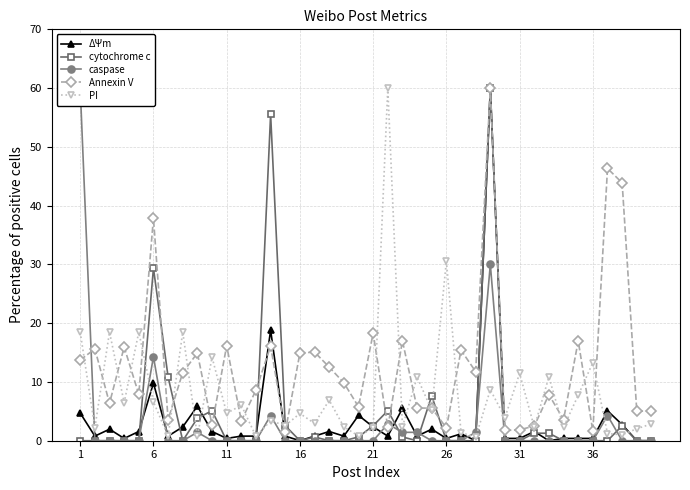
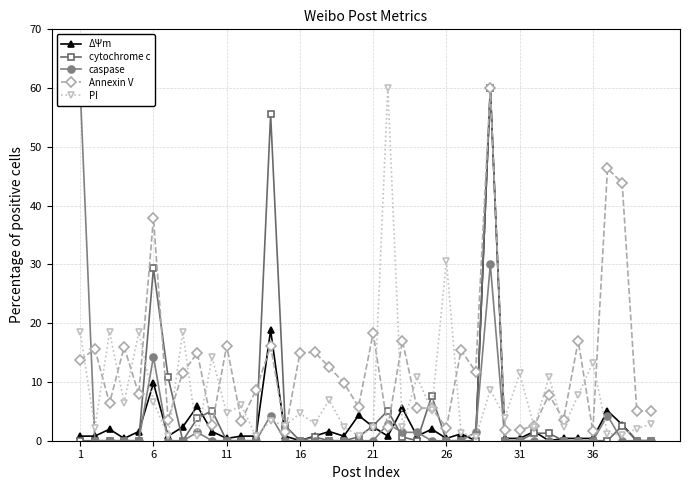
ΔΨm, 1: 5 -> 1
